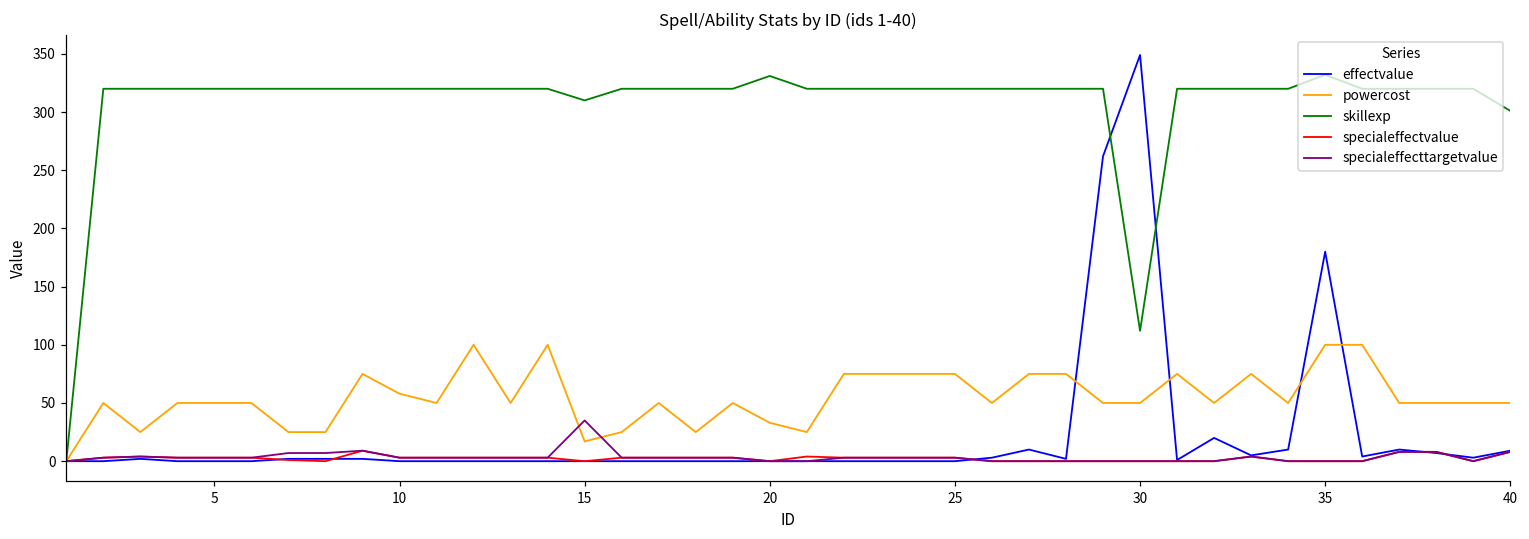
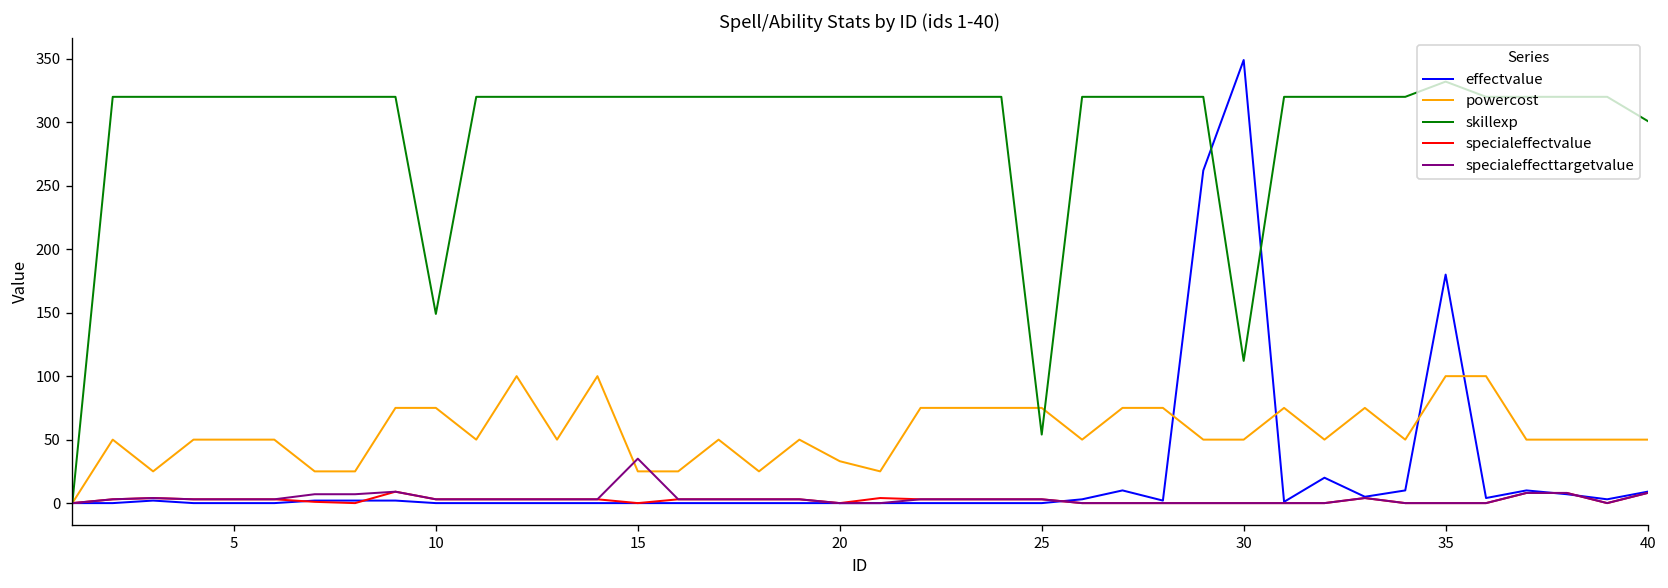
powercost, 10: 58 -> 75
skillexp, 10: 320 -> 149
powercost, 15: 17 -> 25
skillexp, 15: 310 -> 320
skillexp, 20: 331 -> 320
skillexp, 25: 320 -> 54
